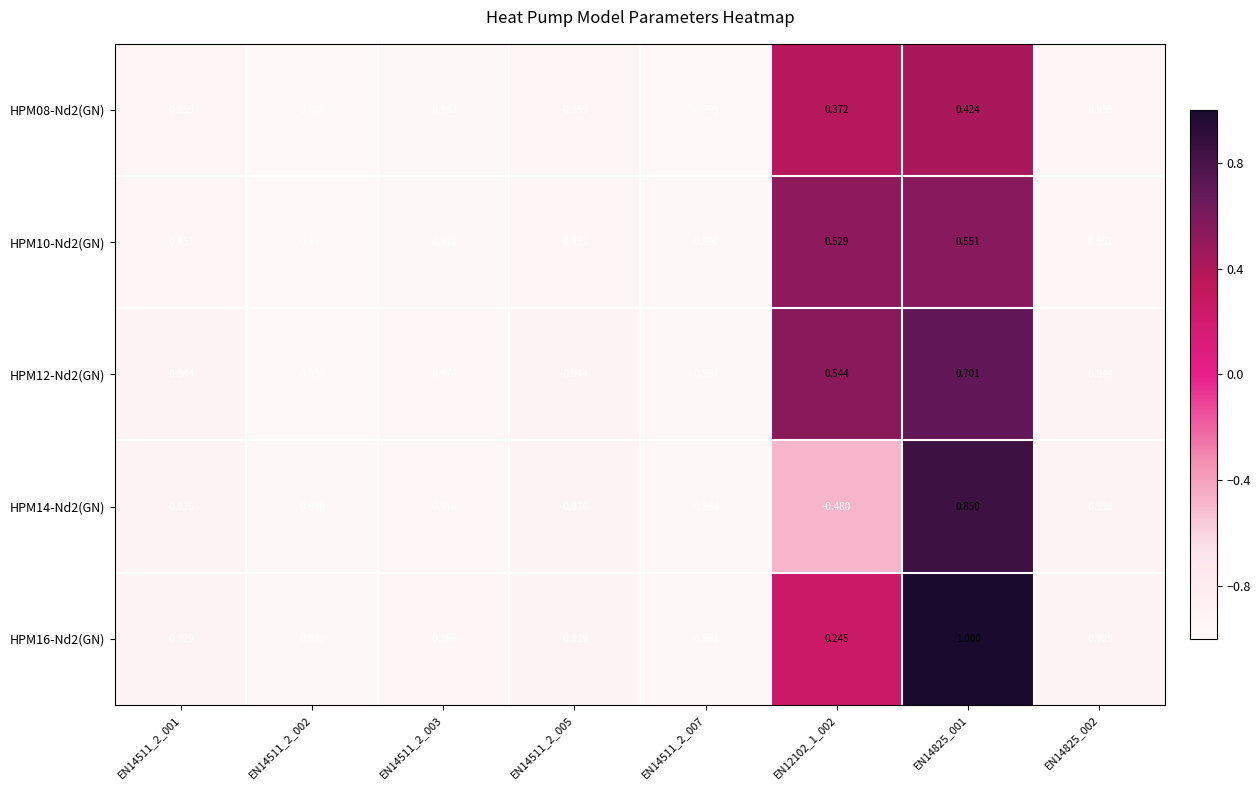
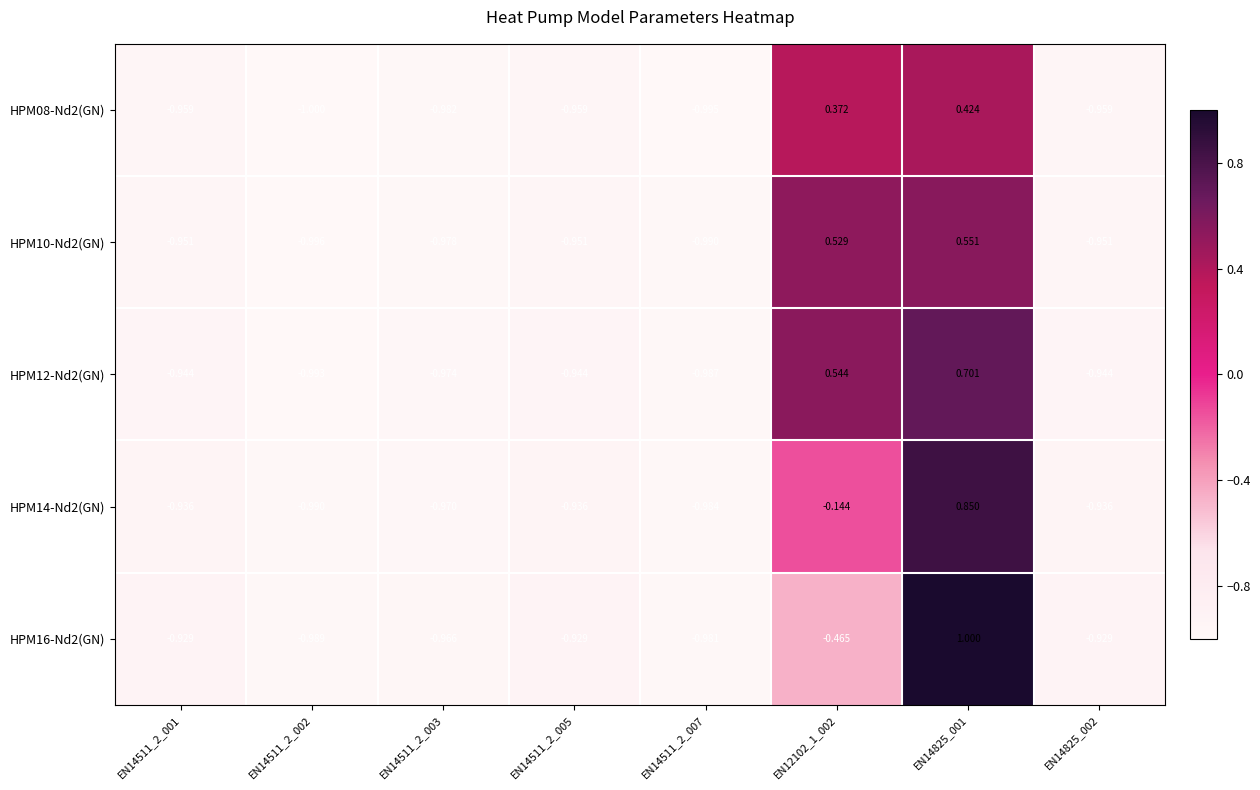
HPM14-Nd2(GN), EN12102_1_002: -0.480 -> -0.144
HPM16-Nd2(GN), EN12102_1_002: 0.245 -> -0.465
